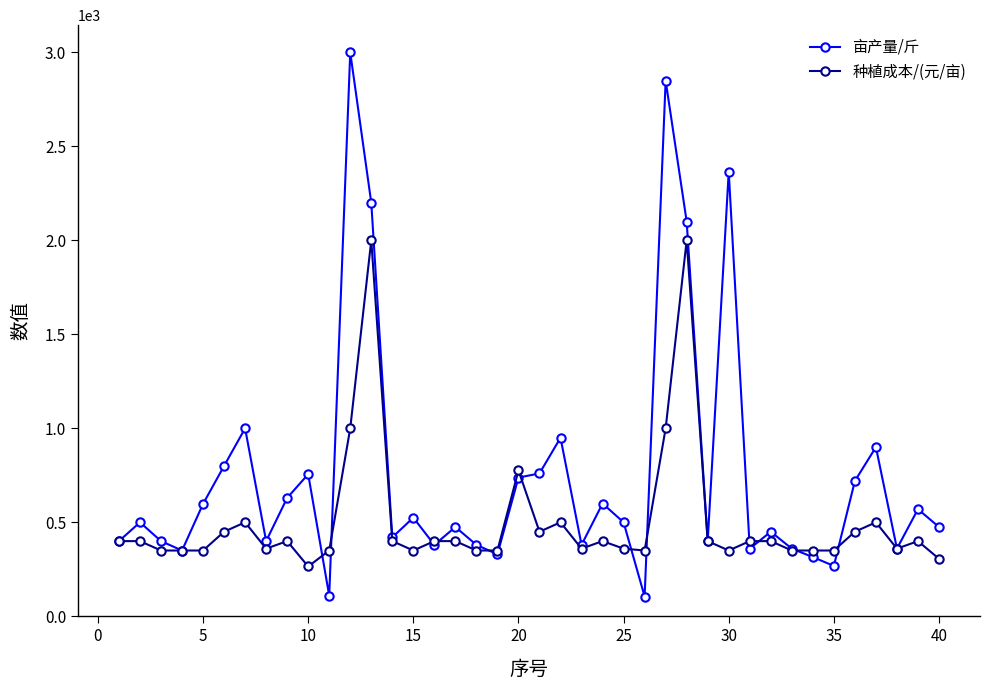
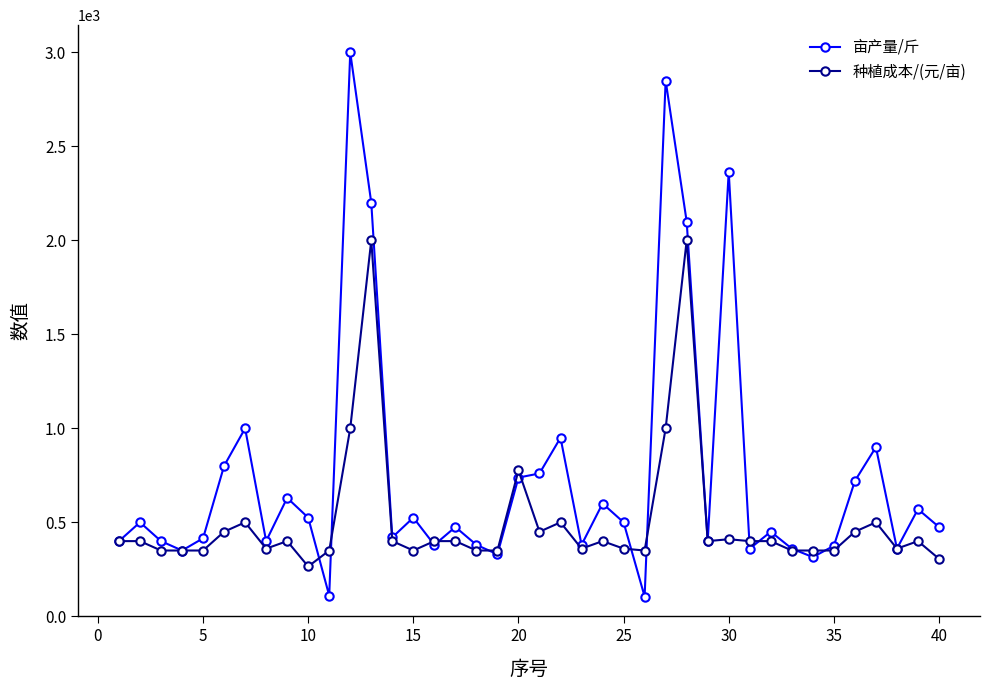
亩产量/斤, 5: 600 -> 420
亩产量/斤, 10: 760 -> 530
种植成本/(元/亩), 30: 350 -> 410
亩产量/斤, 35: 270 -> 380
